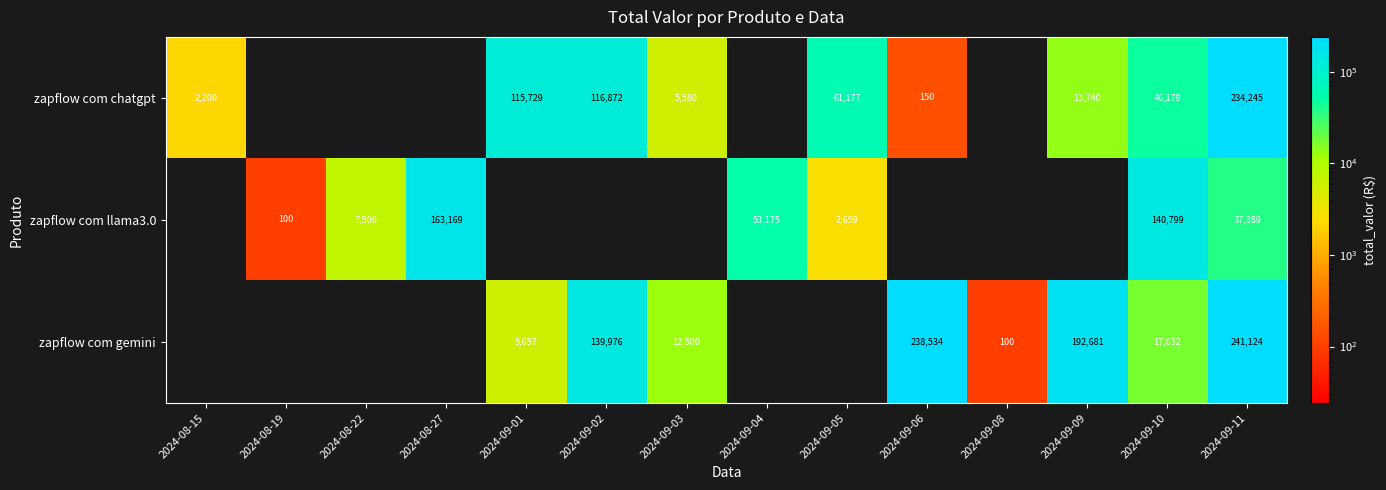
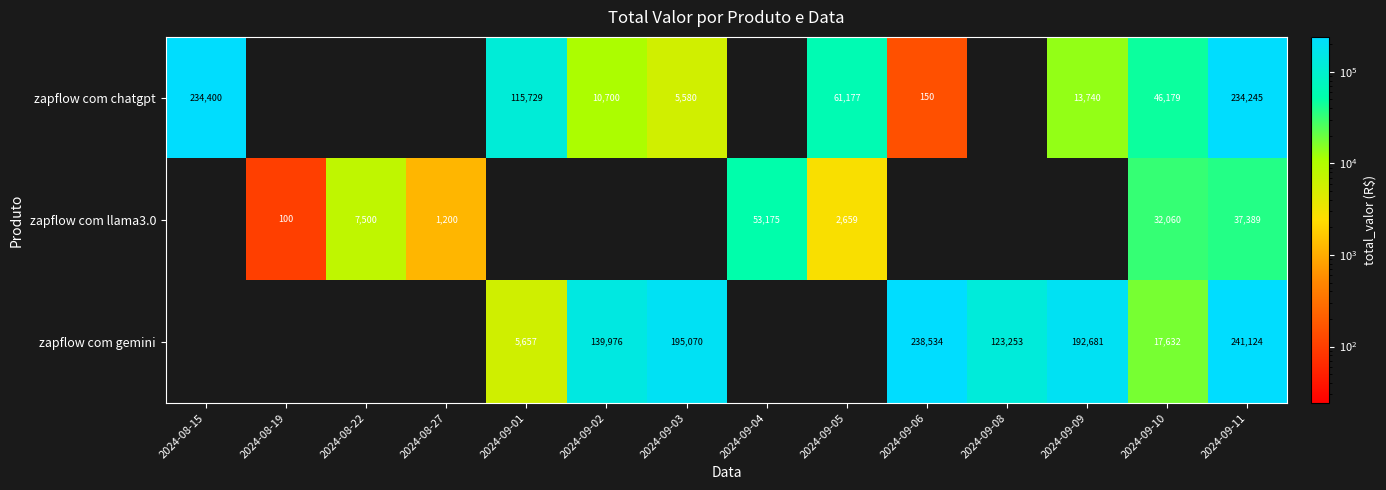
zapflow com chatgpt, 2024-08-15: 2,200 -> 234,400
zapflow com chatgpt, 2024-09-02: 116,872 -> 10,700
zapflow com llama3.0, 2024-08-27: 163,169 -> 1,200
zapflow com llama3.0, 2024-09-10: 140,799 -> 32,060
zapflow com gemini, 2024-09-03: 12,500 -> 195,070
zapflow com gemini, 2024-09-08: 100 -> 123,253
